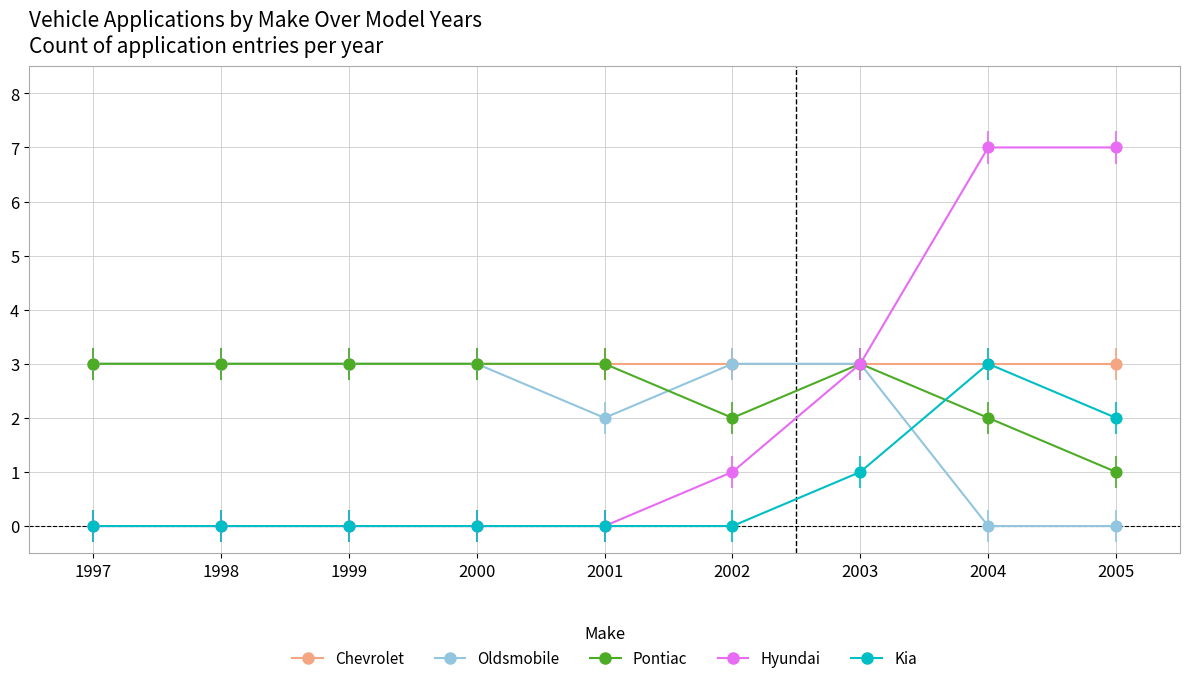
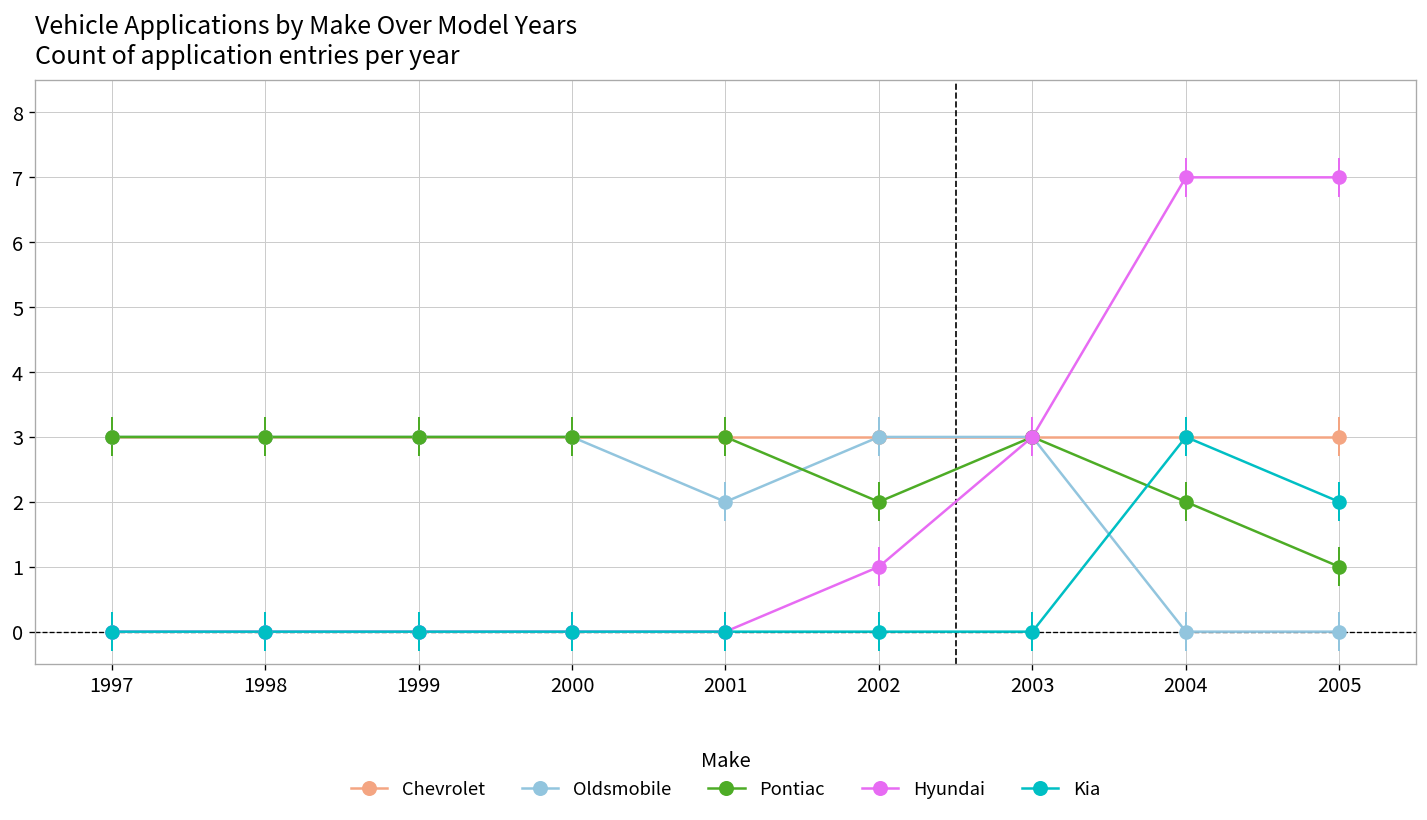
Kia, 2003: 1 -> 0
